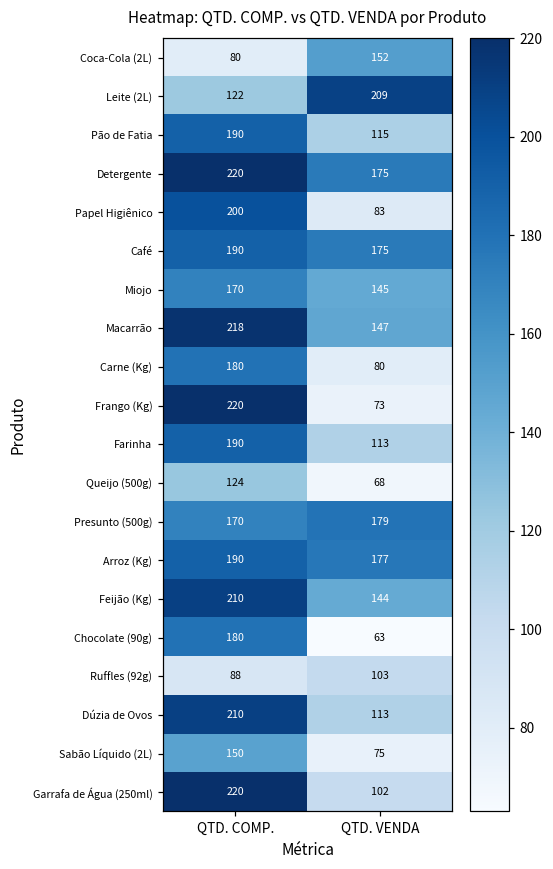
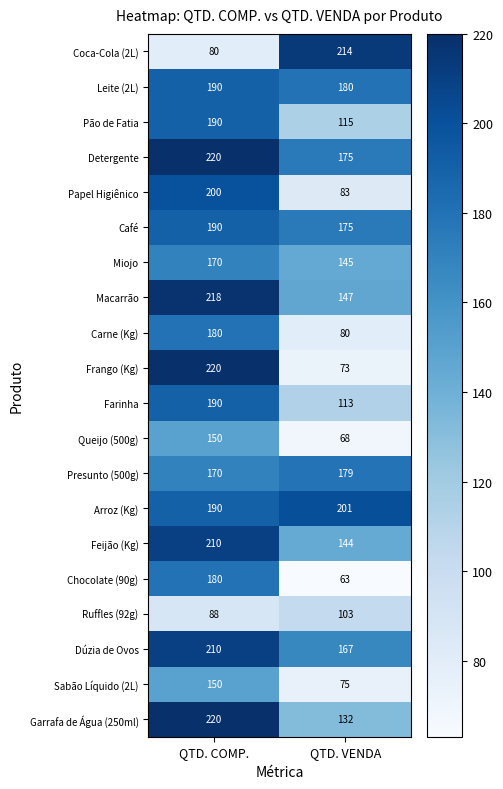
Coca-Cola (2L), QTD. VENDA: 152 -> 214
Leite (2L), QTD. COMP.: 122 -> 190
Leite (2L), QTD. VENDA: 209 -> 180
Queijo (500g), QTD. COMP.: 124 -> 150
Arroz (Kg), QTD. VENDA: 177 -> 201
Dúzia de Ovos, QTD. VENDA: 113 -> 167
Garrafa de Água (250ml), QTD. VENDA: 102 -> 132
